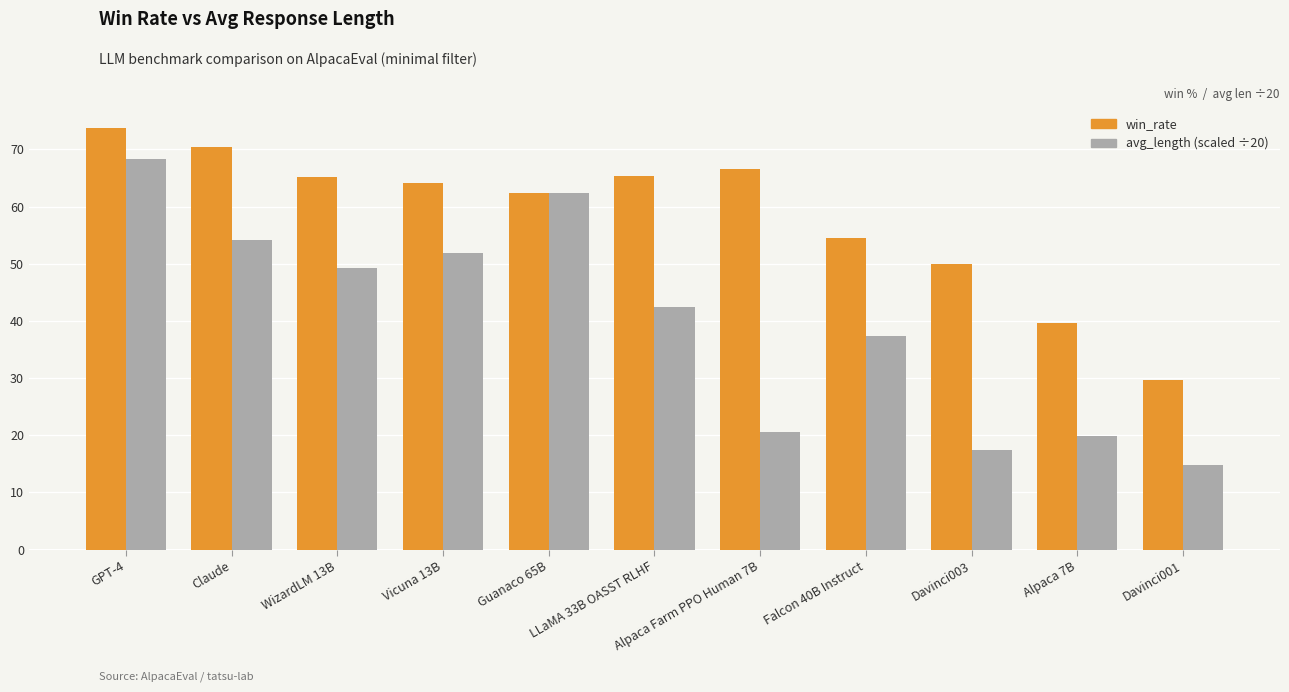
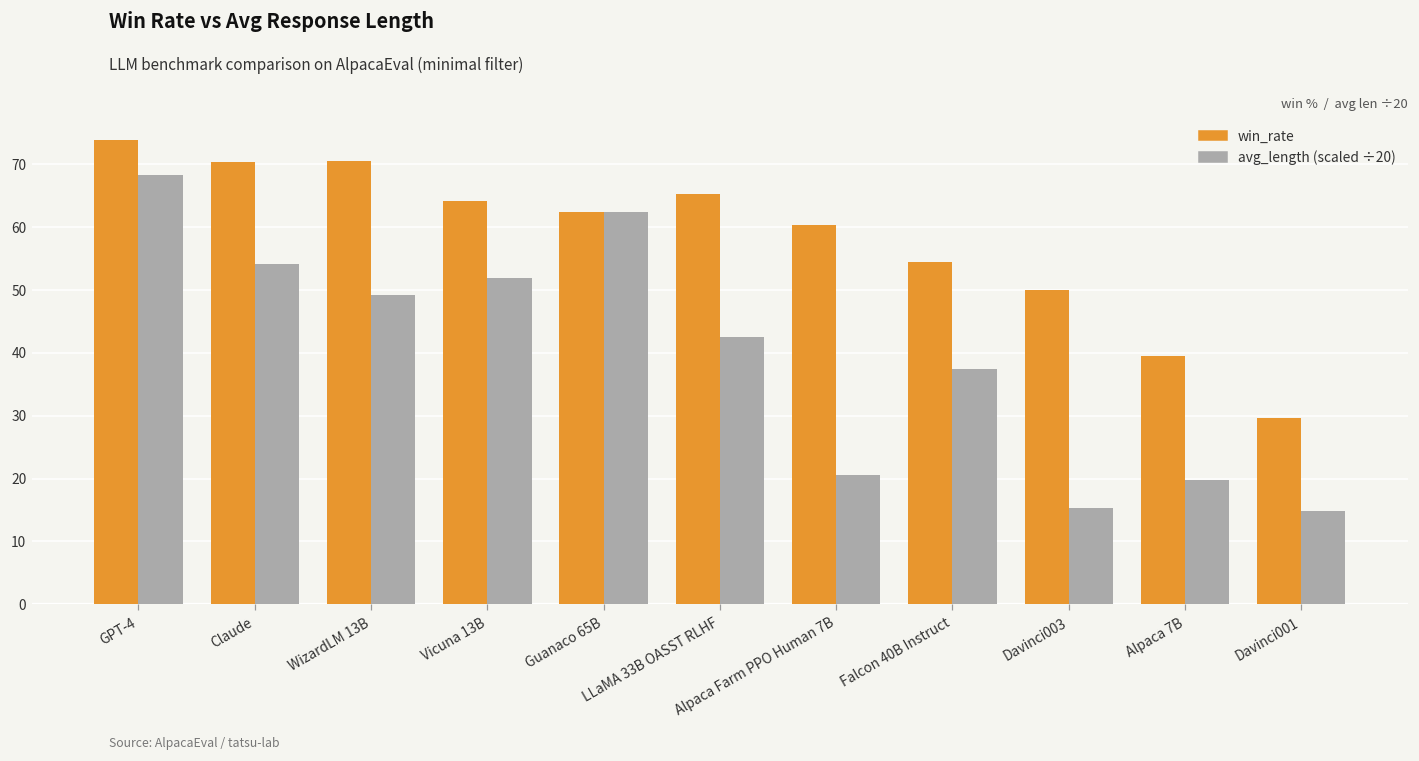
win_rate, WizardLM 13B: 65 -> 70
win_rate, Alpaca Farm PPO Human 7B: 67 -> 60
avg_length (scaled ÷20), Davinci003: 17 -> 15
